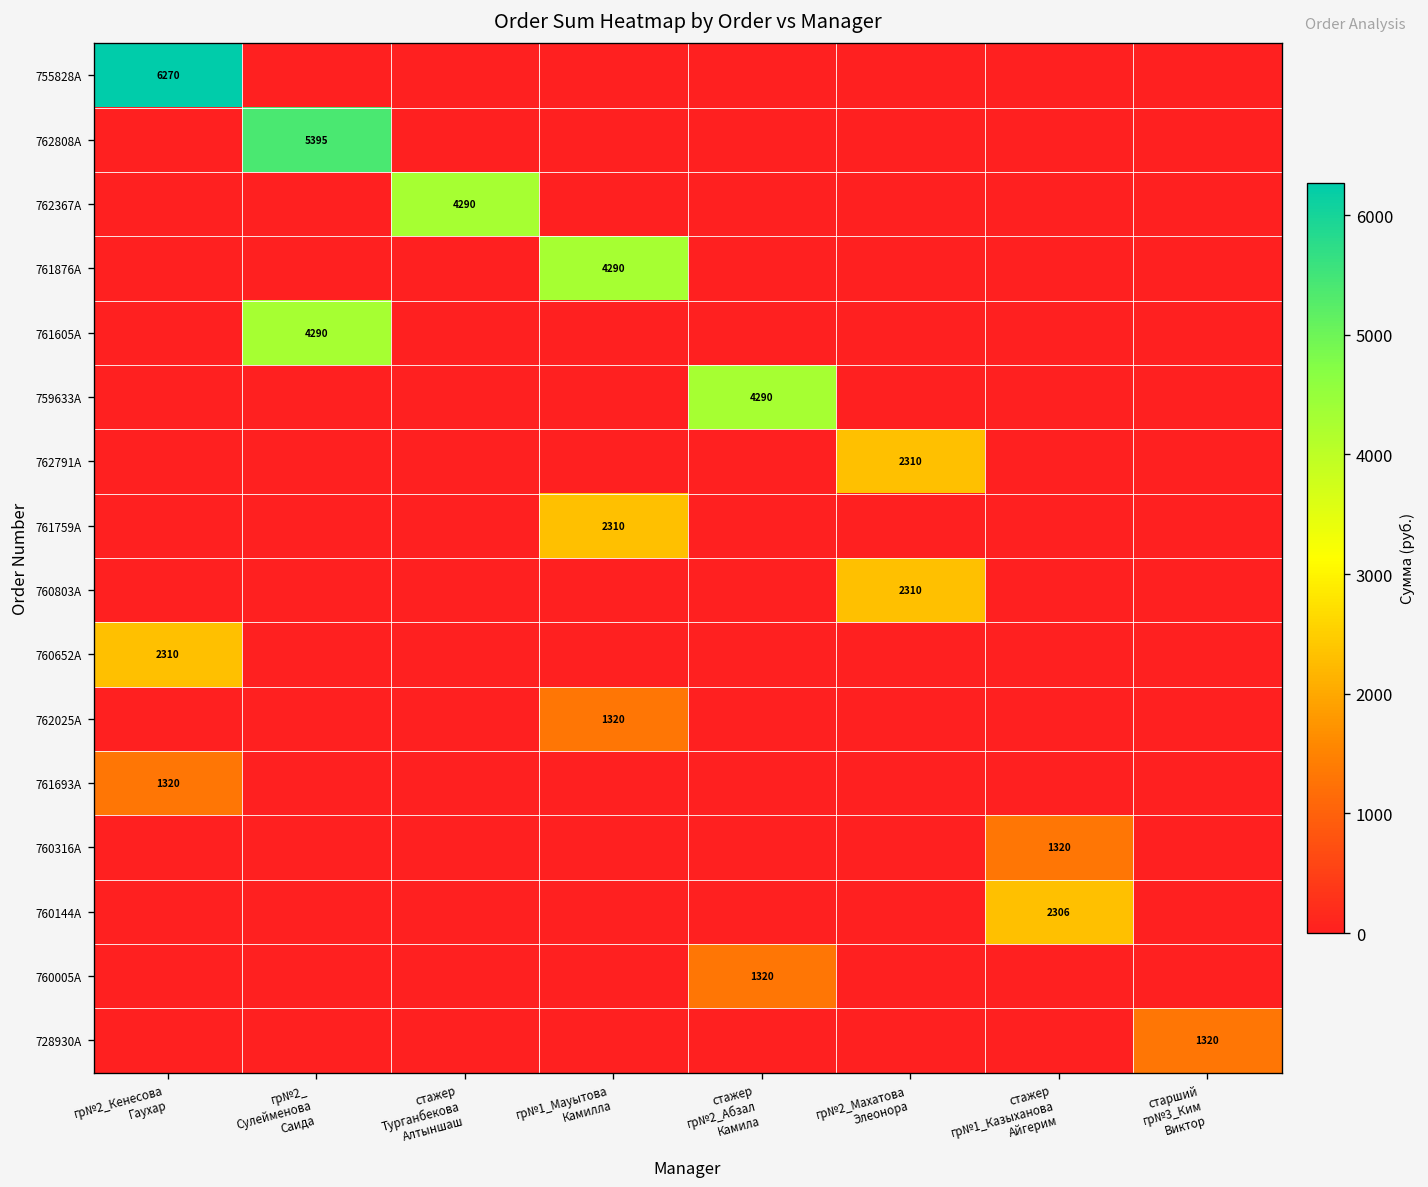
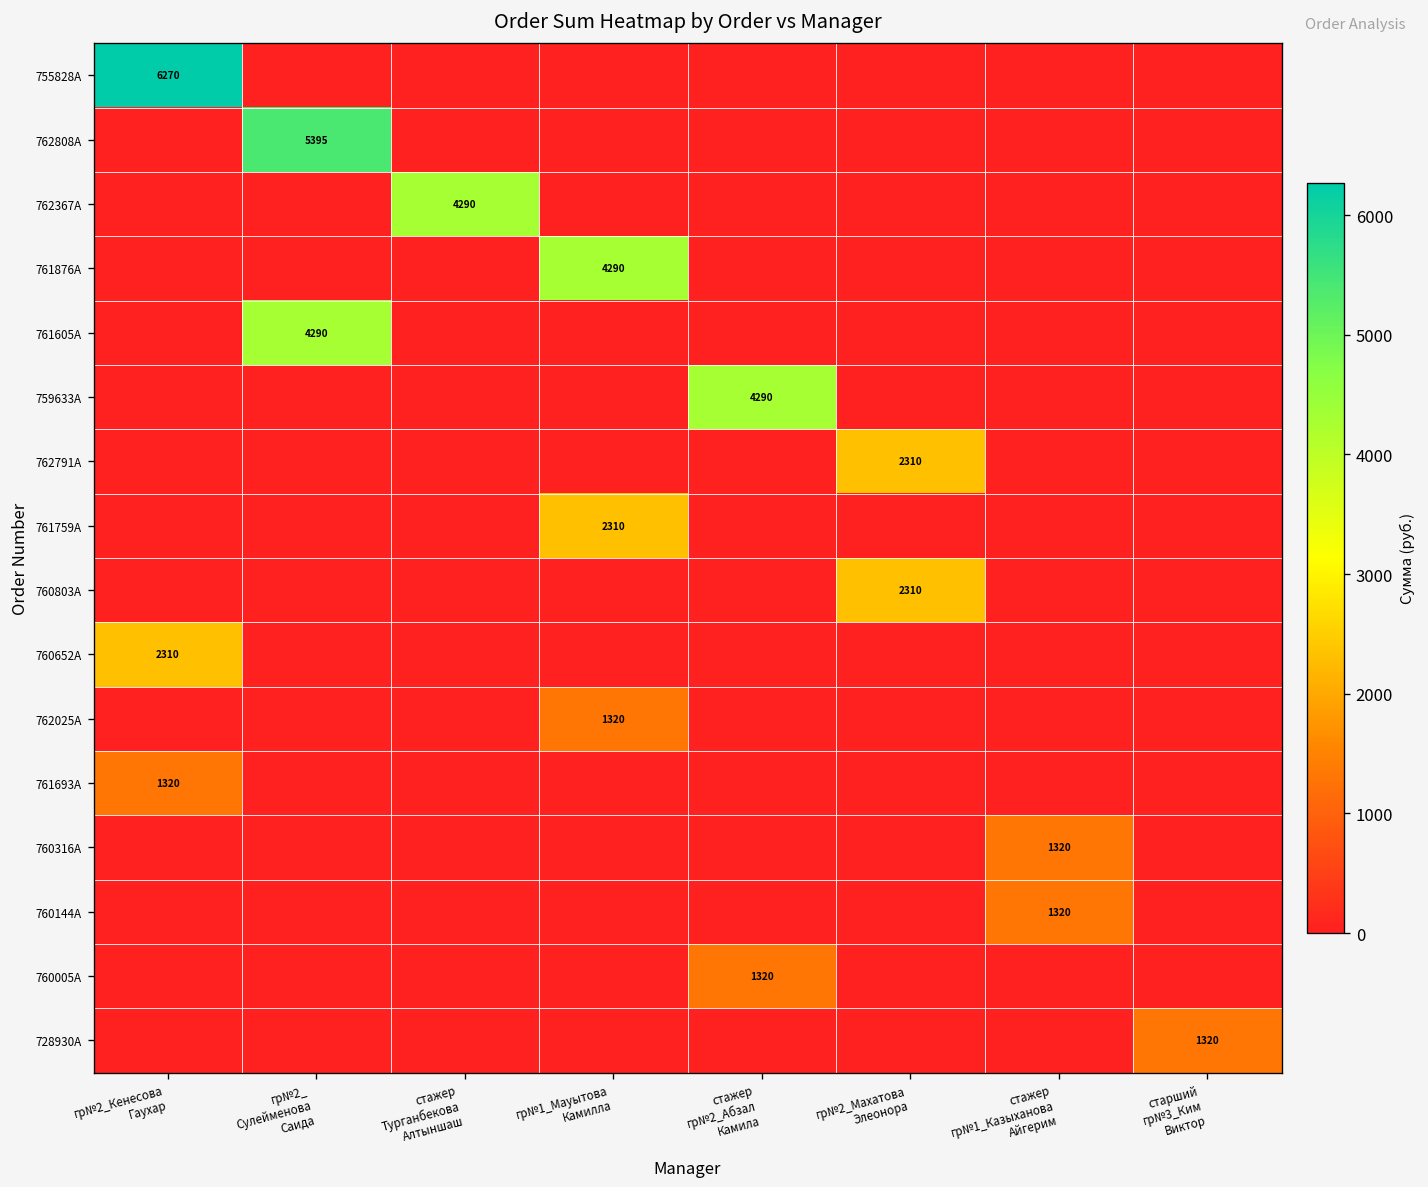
760144A, стажер гр№1_Казыханова Айгерим: 2306 -> 1320
